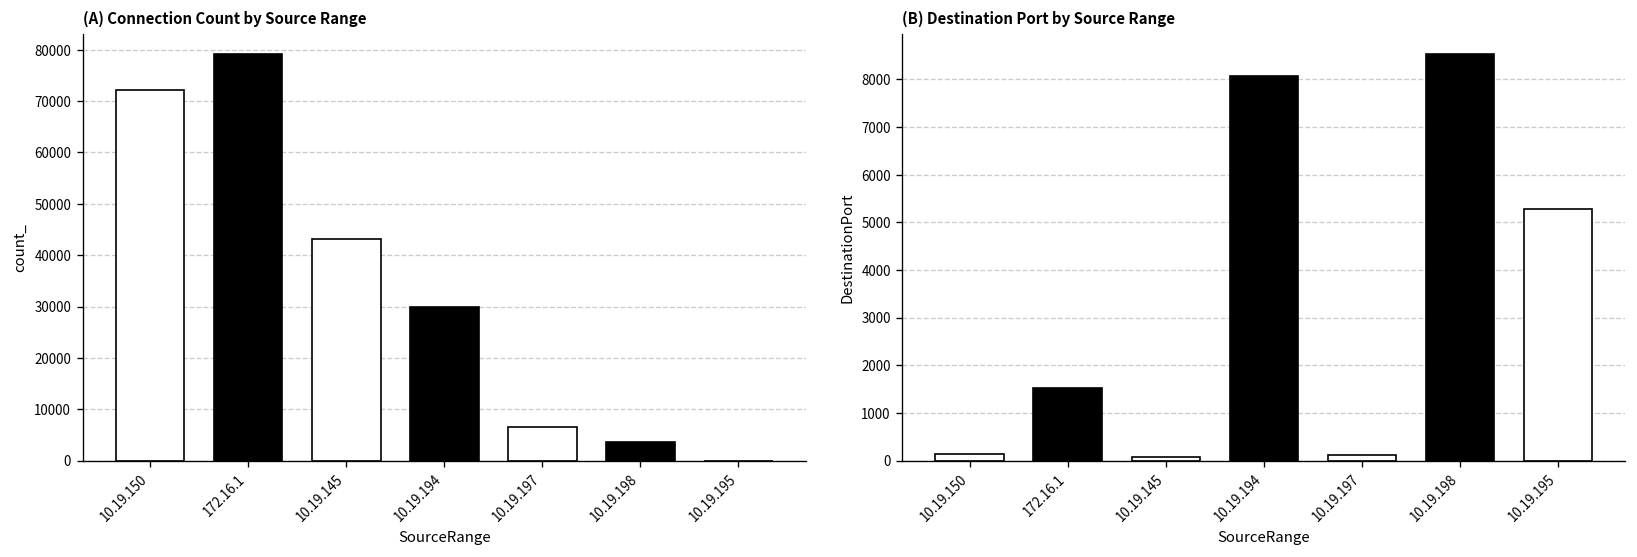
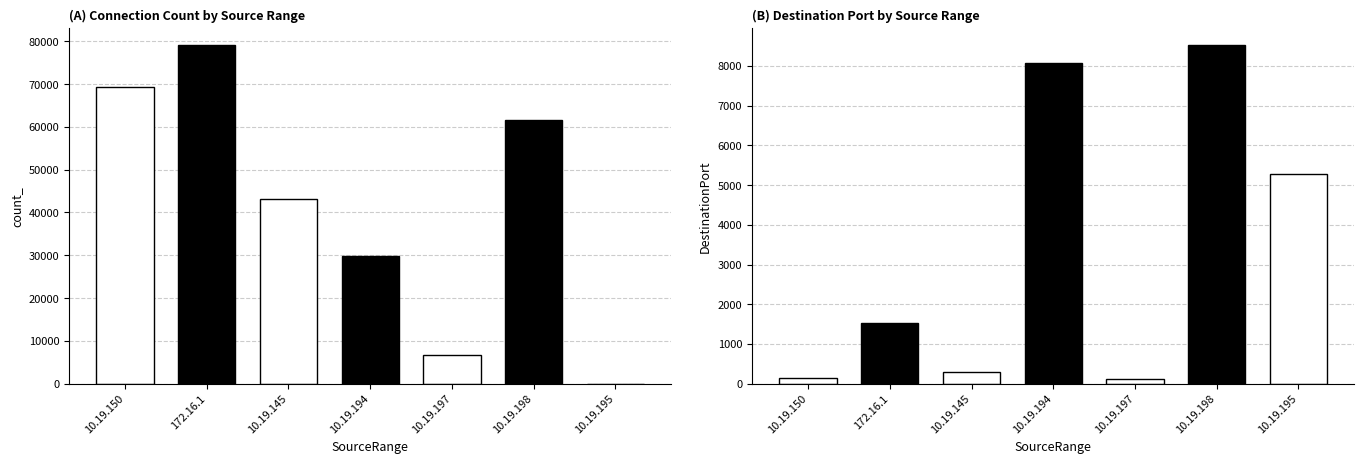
(A) Connection Count by Source Range, 10.19.150: 72000 -> 69000
(A) Connection Count by Source Range, 10.19.198: 4000 -> 62000
(B) Destination Port by Source Range, 10.19.145: 100 -> 300
